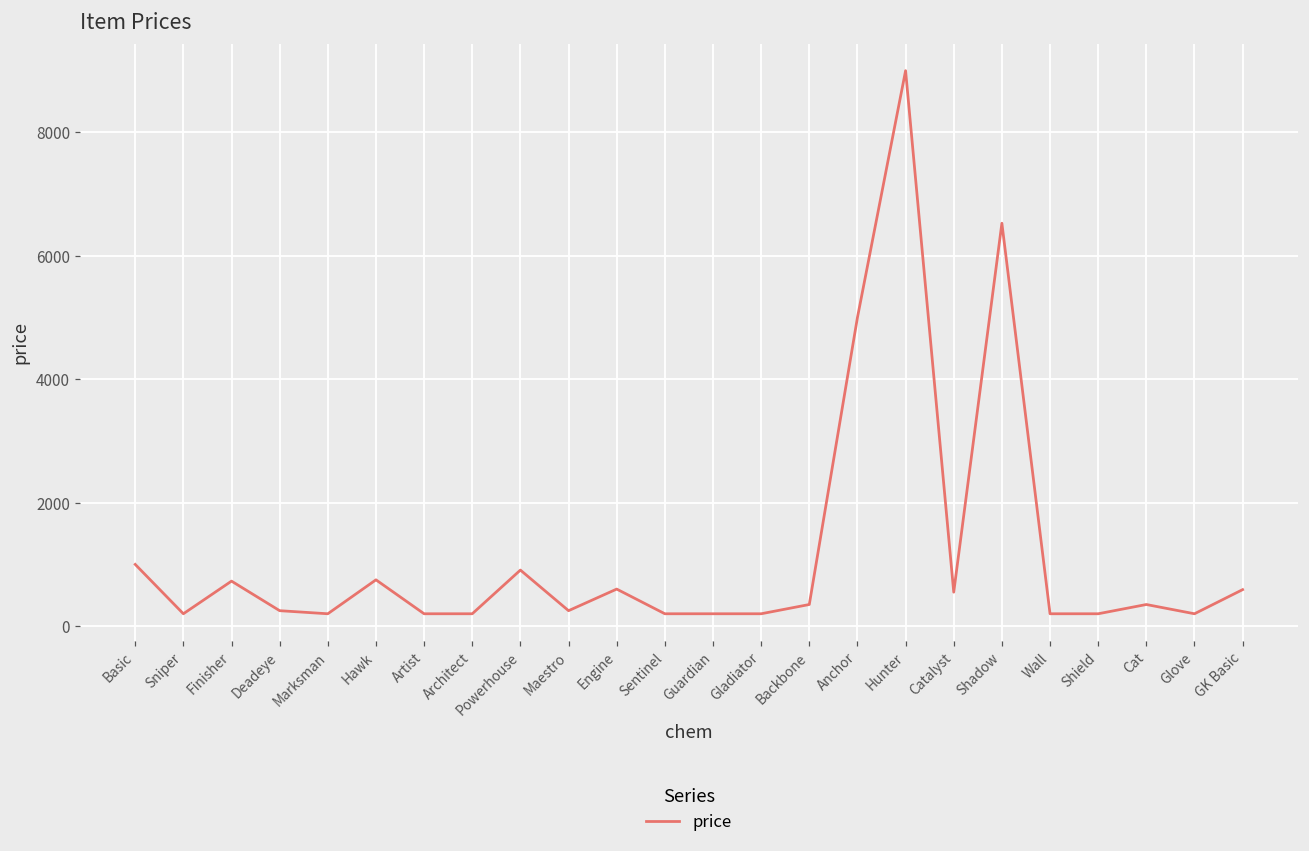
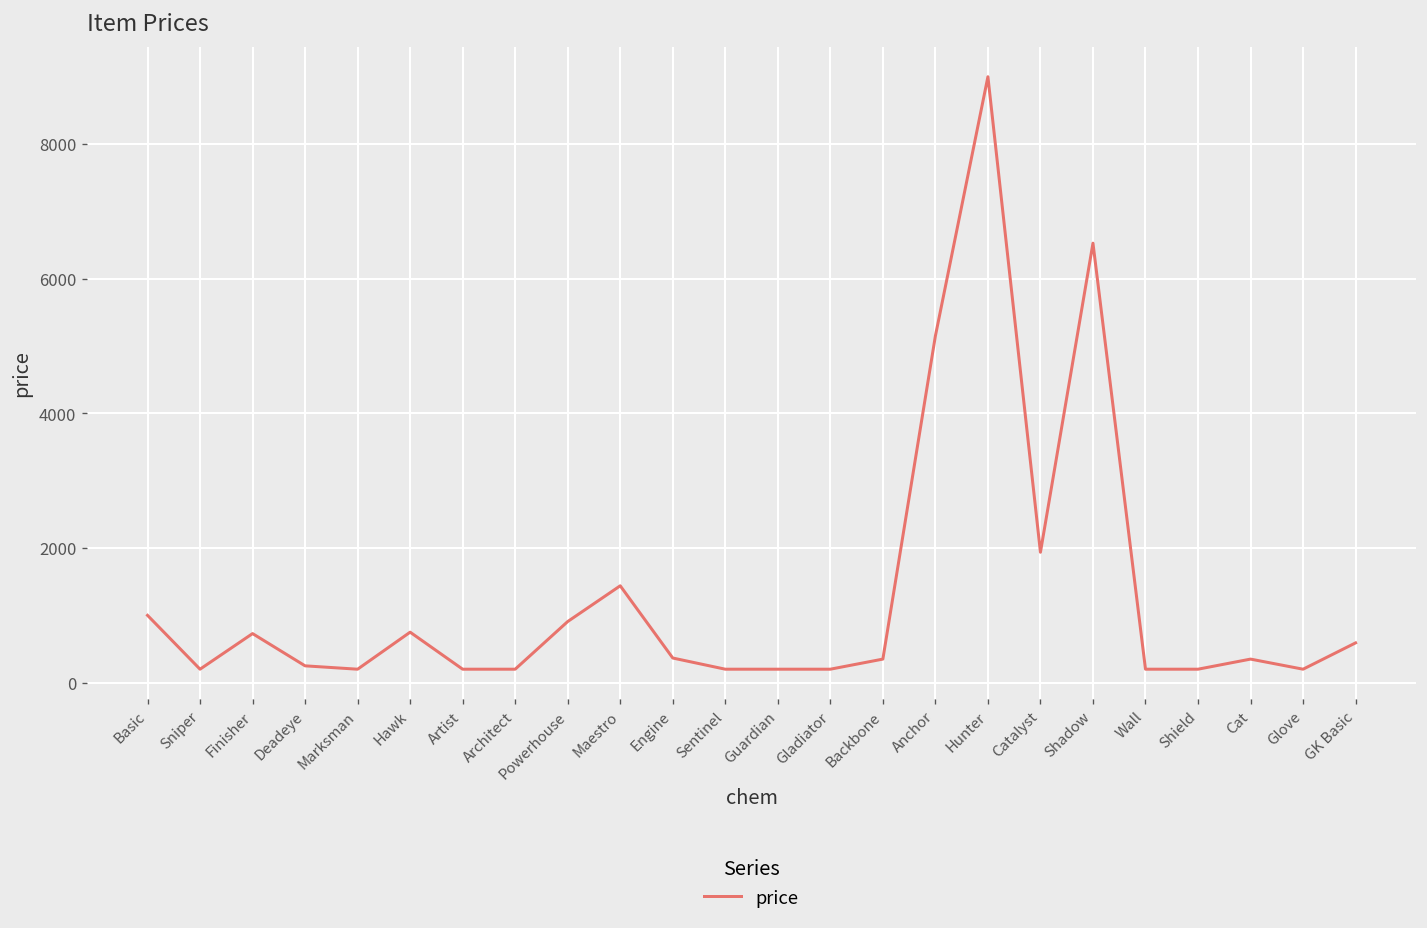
Maestro: 300 -> 1400
Engine: 600 -> 400
Anchor: 5000 -> 5200
Catalyst: 600 -> 1900
